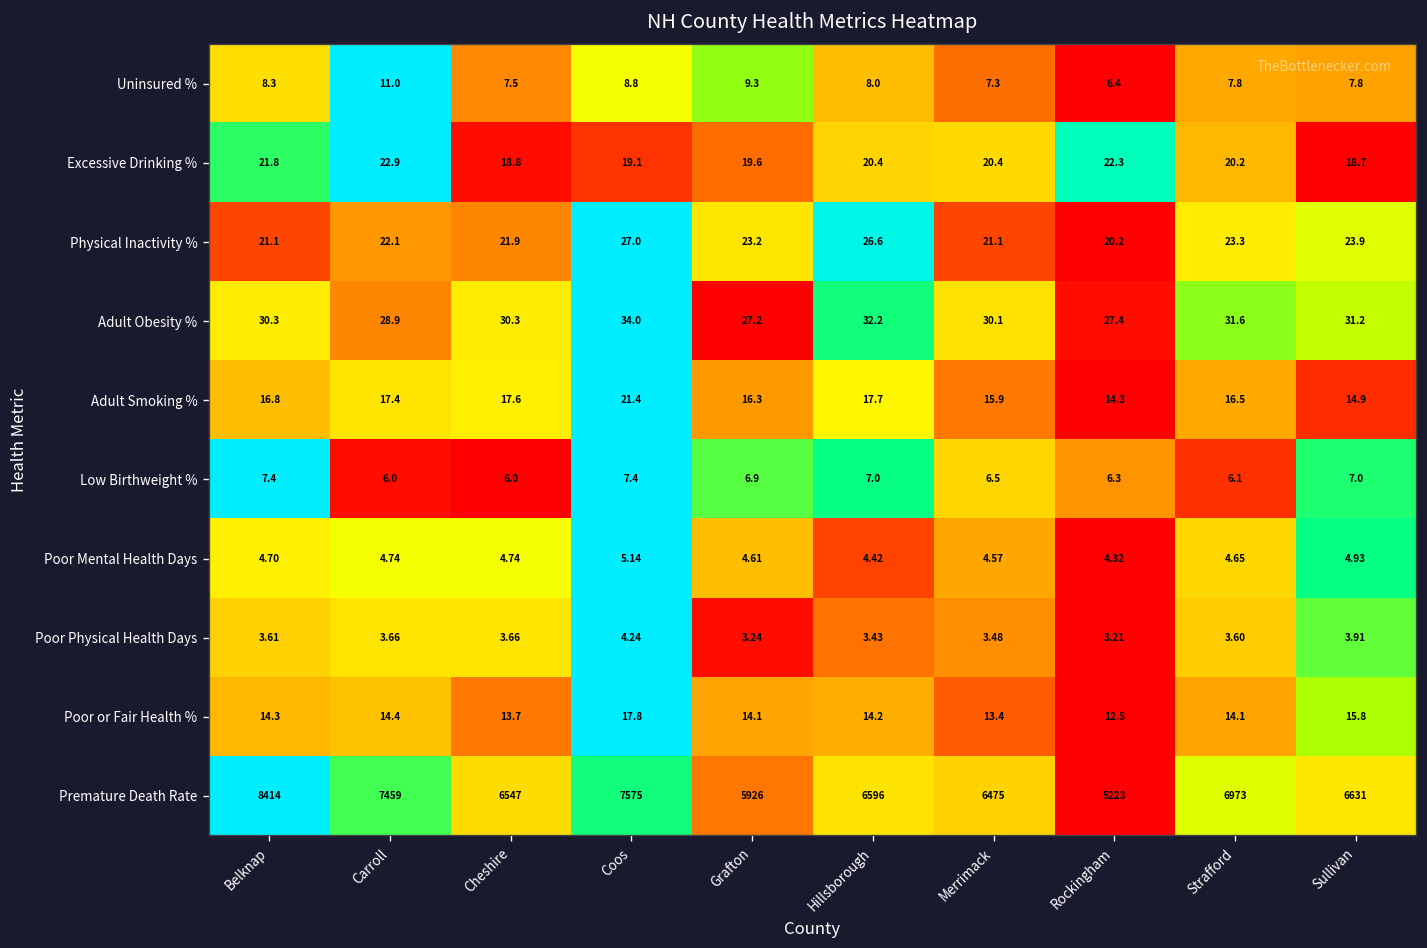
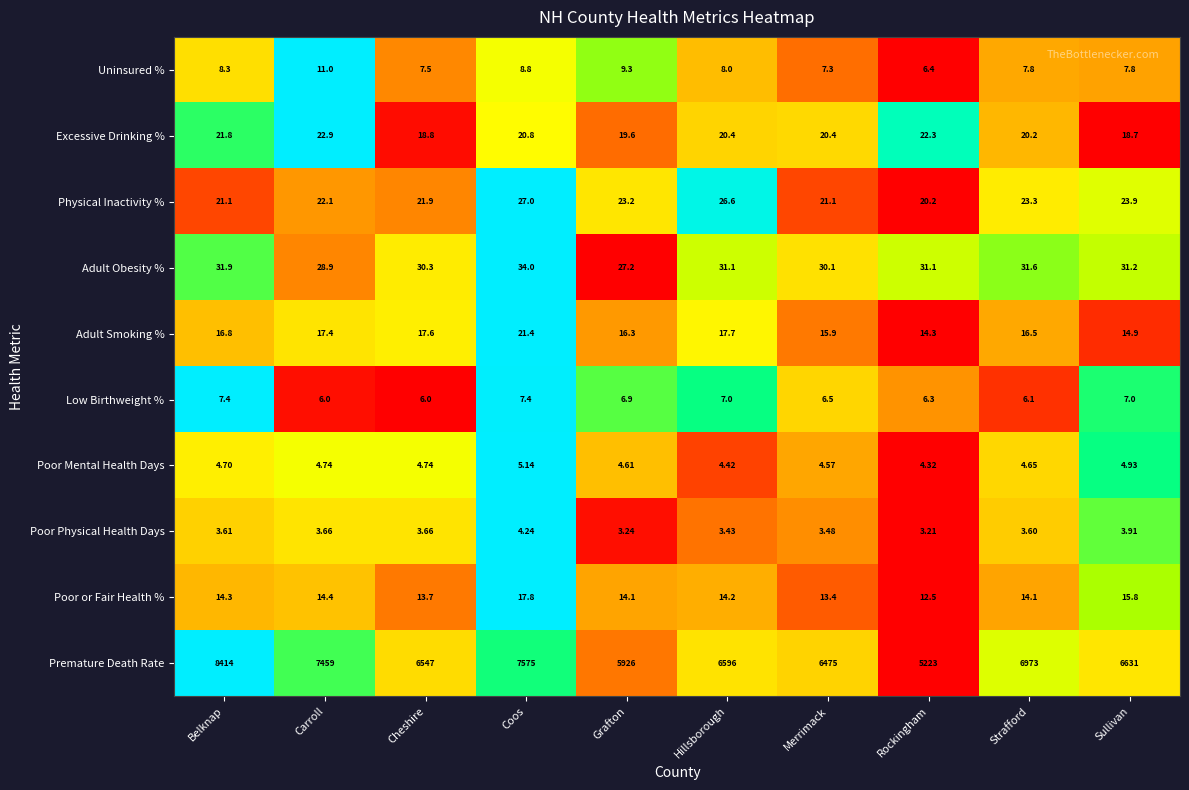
Excessive Drinking %, Coos: 19.1 -> 20.8
Adult Obesity %, Belknap: 30.3 -> 31.9
Adult Obesity %, Hillsborough: 32.2 -> 31.1
Adult Obesity %, Rockingham: 27.4 -> 31.1
